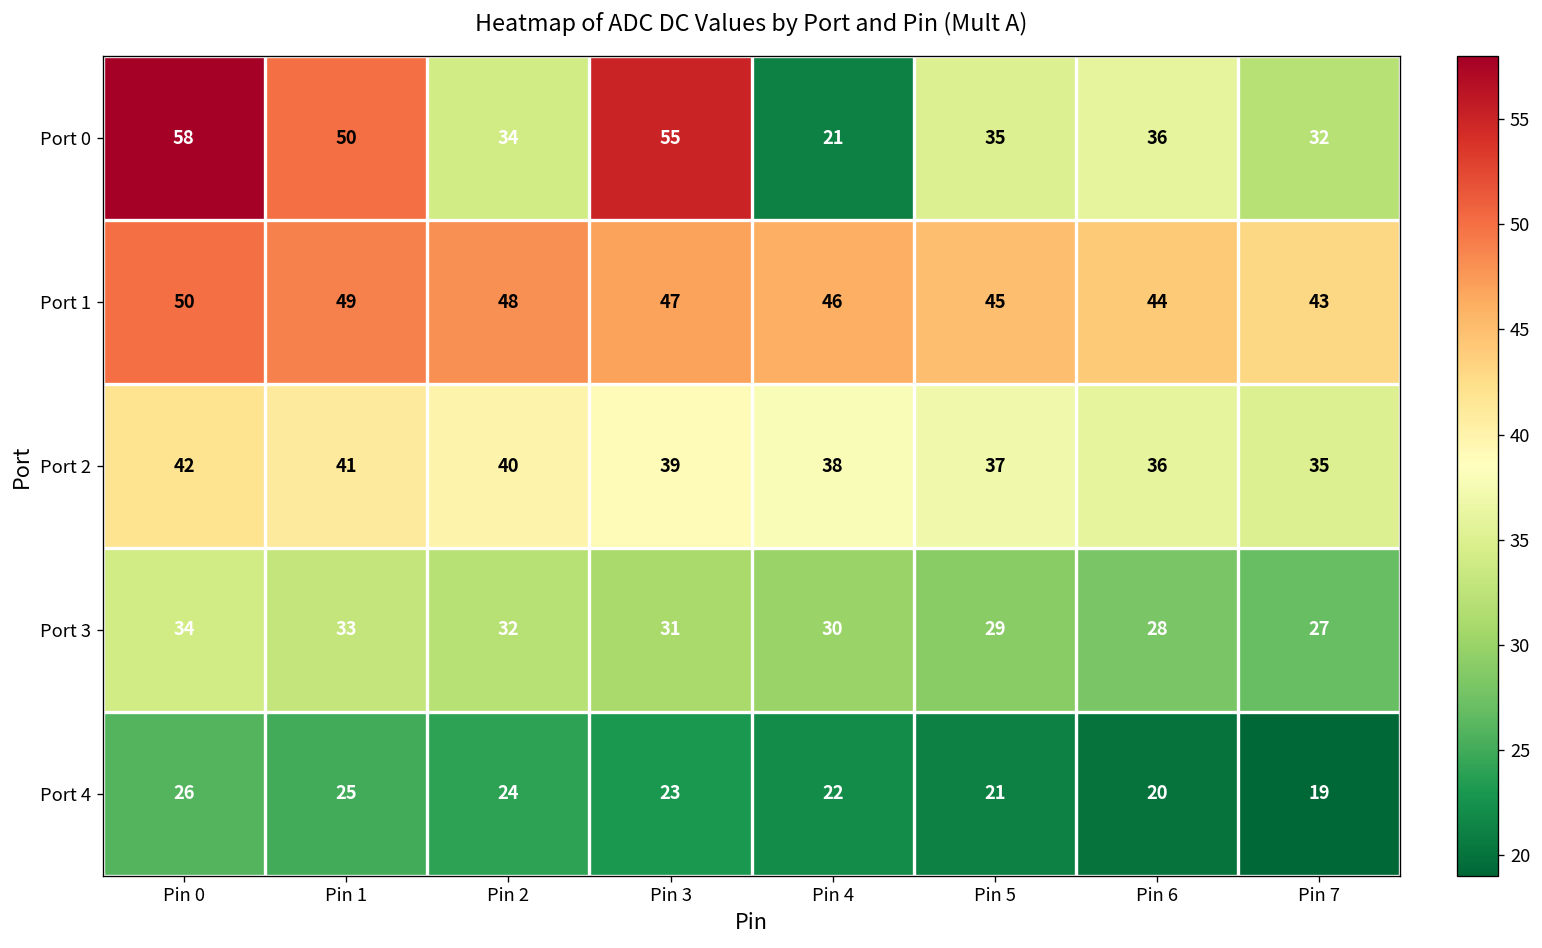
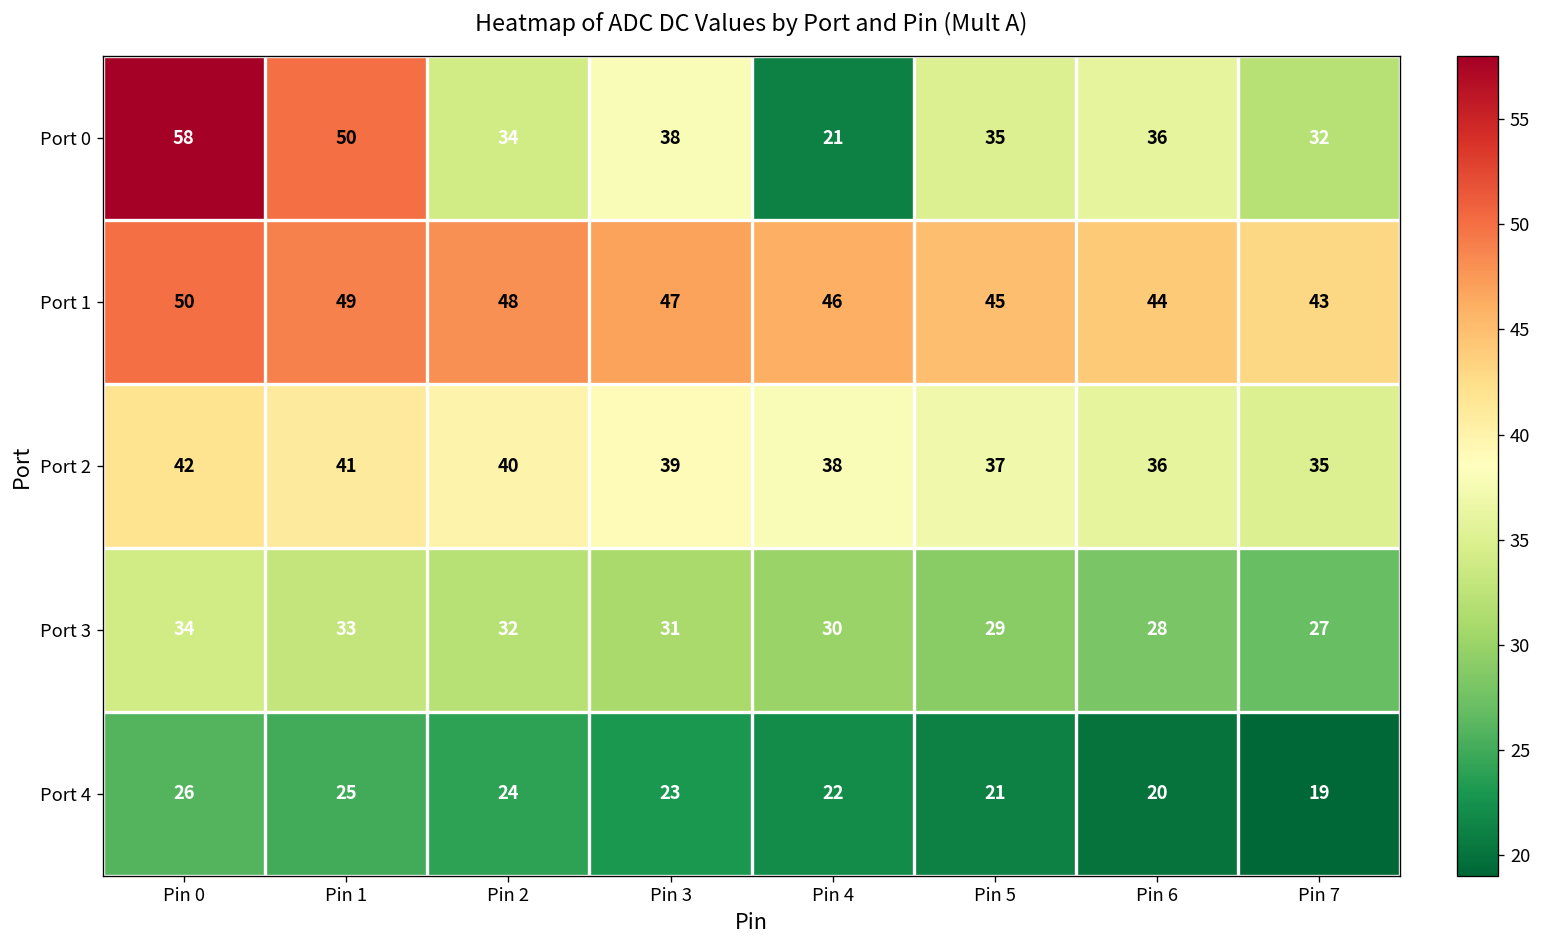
Port 0, Pin 3: 55 -> 38
